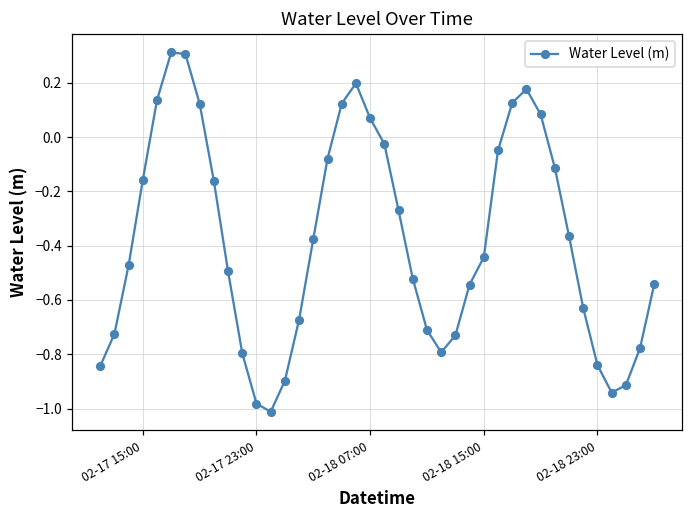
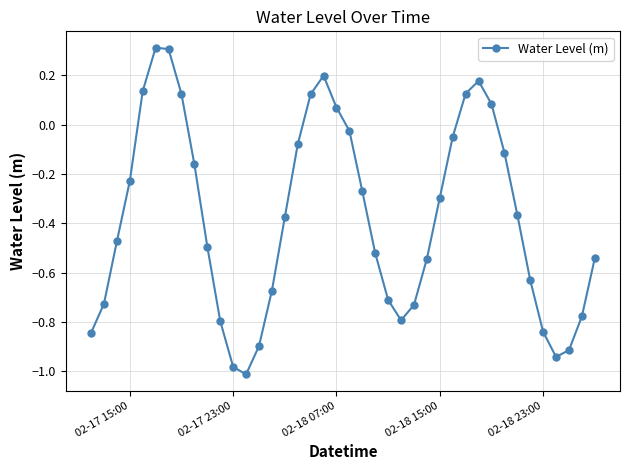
02-17 15:00: -0.16 -> -0.23
02-18 15:00: -0.44 -> -0.30
